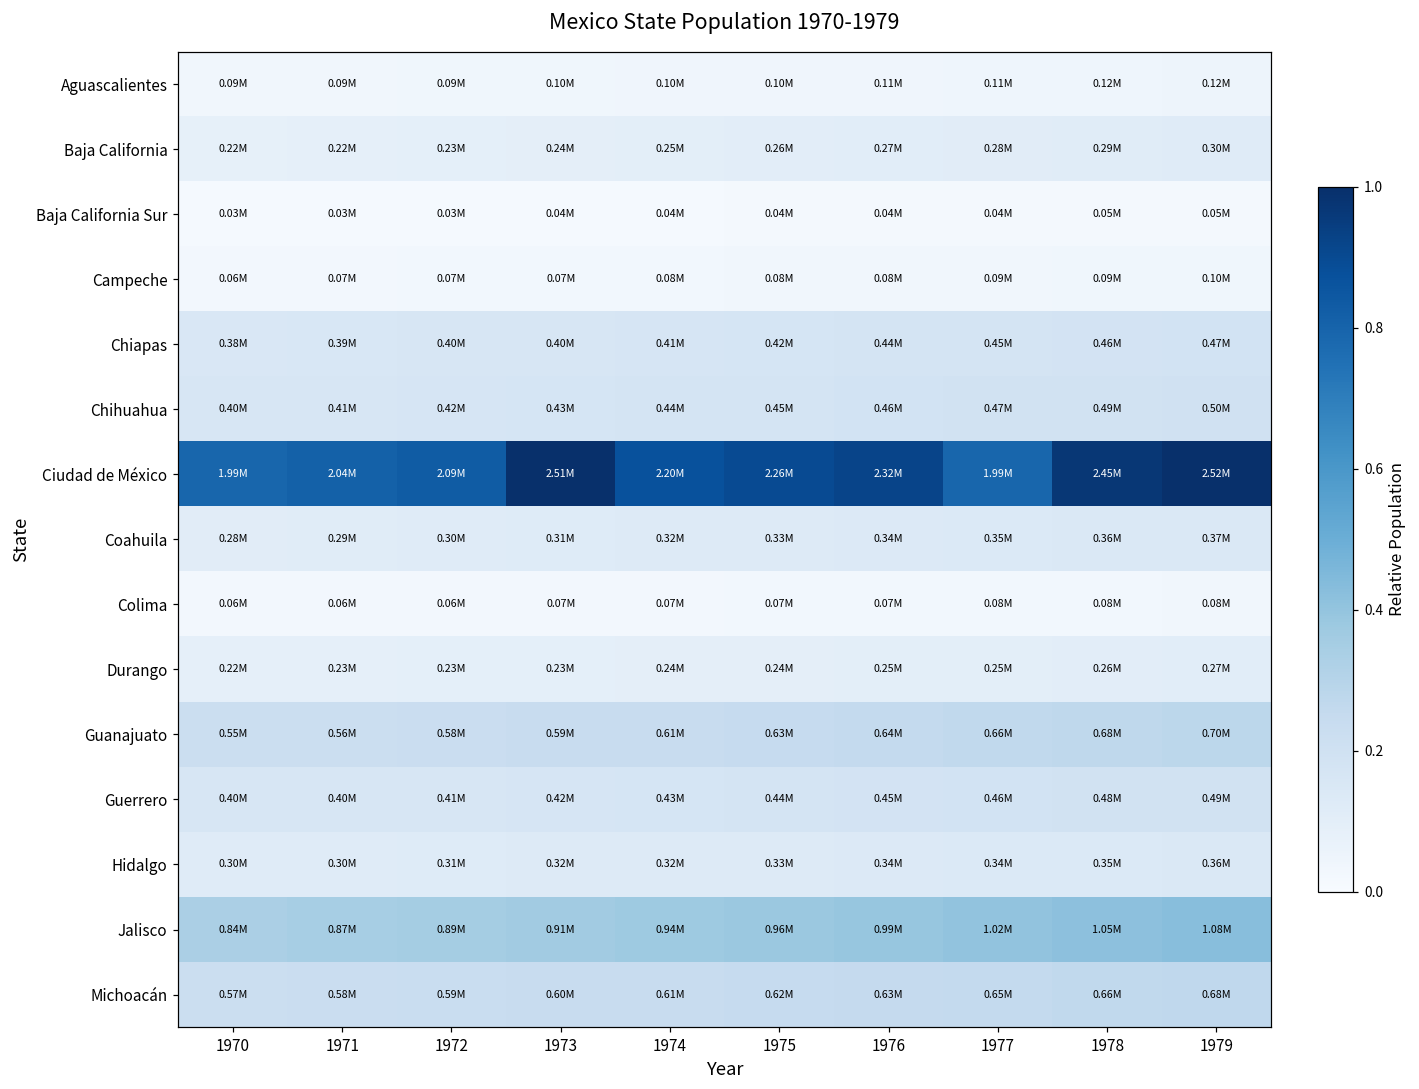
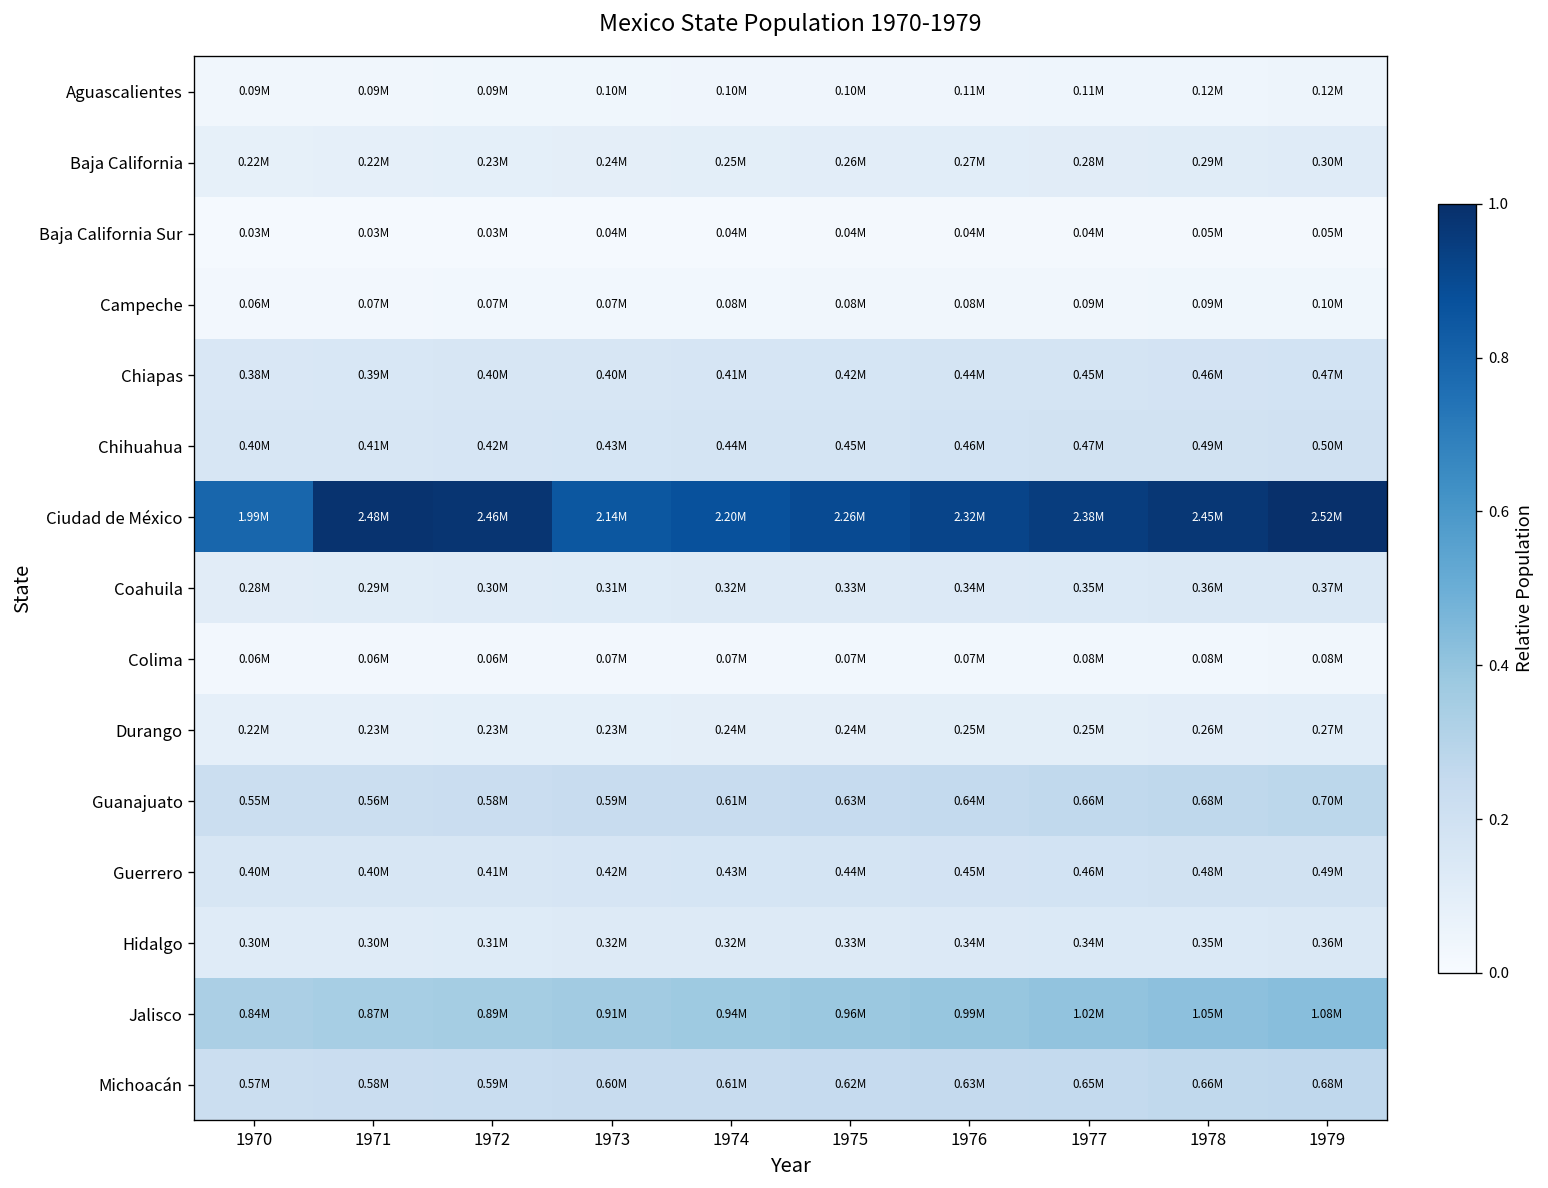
Ciudad de México, 1971: 2.04M -> 2.48M
Ciudad de México, 1972: 2.09M -> 2.46M
Ciudad de México, 1973: 2.51M -> 2.14M
Ciudad de México, 1977: 1.99M -> 2.38M
